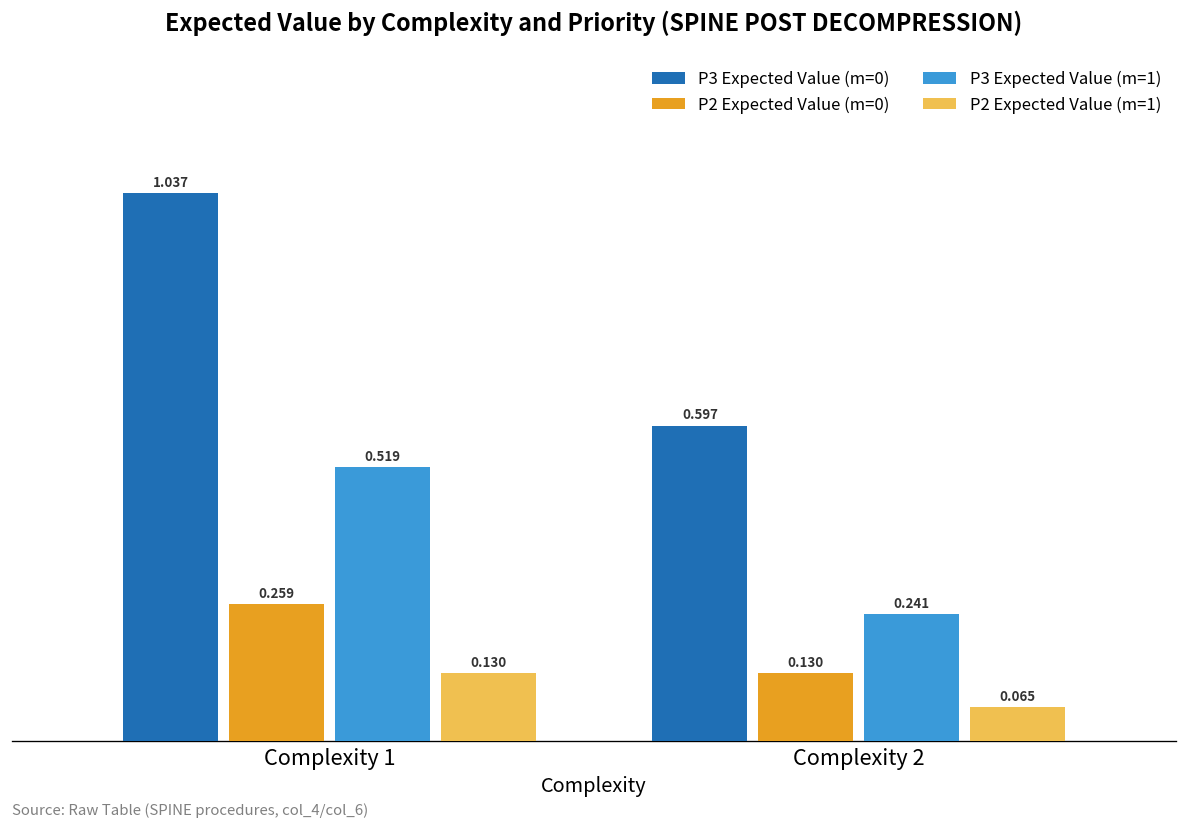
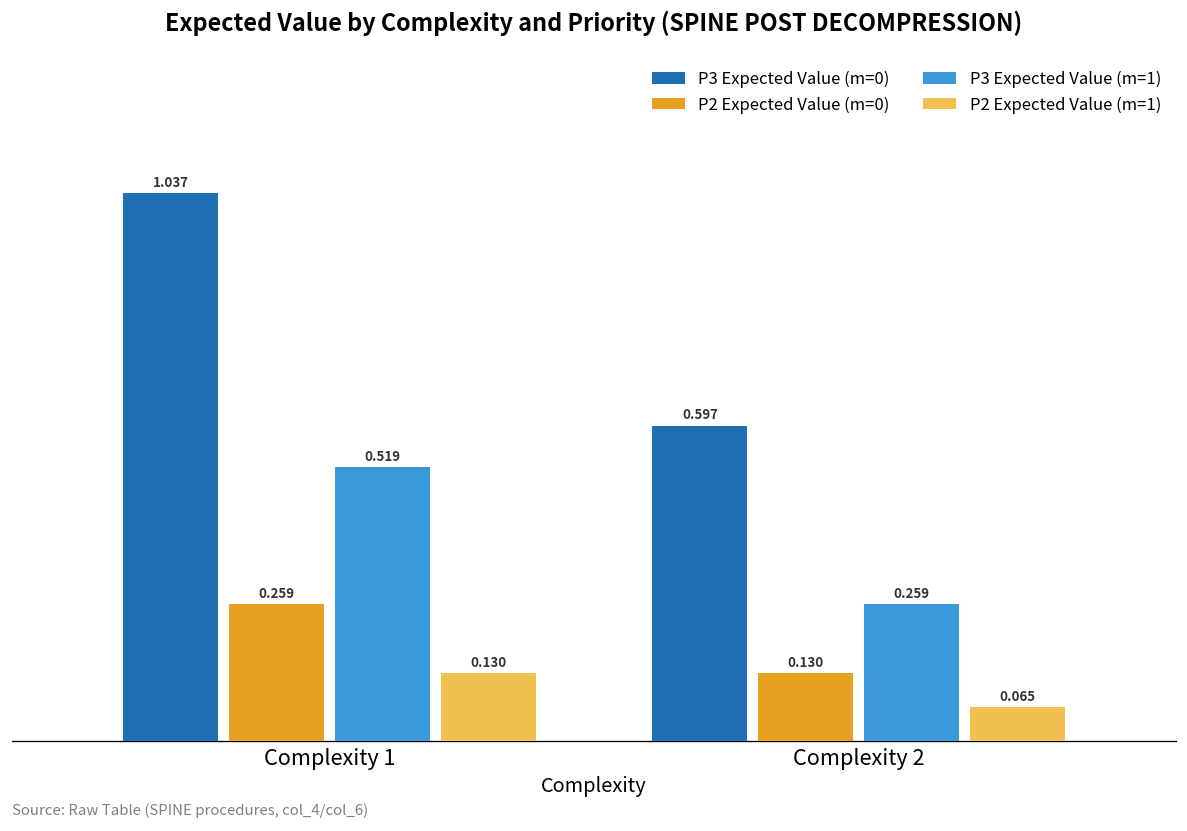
P3 Expected Value (m=1), Complexity 2: 0.241 -> 0.259
